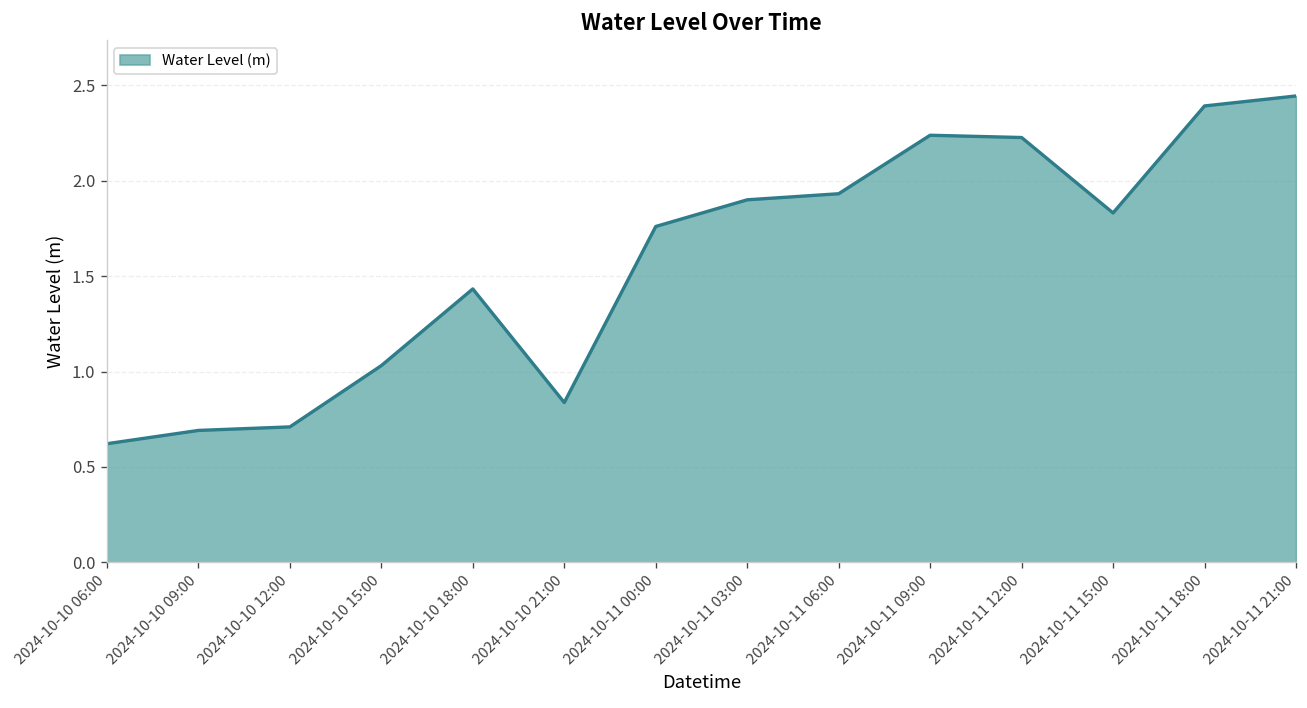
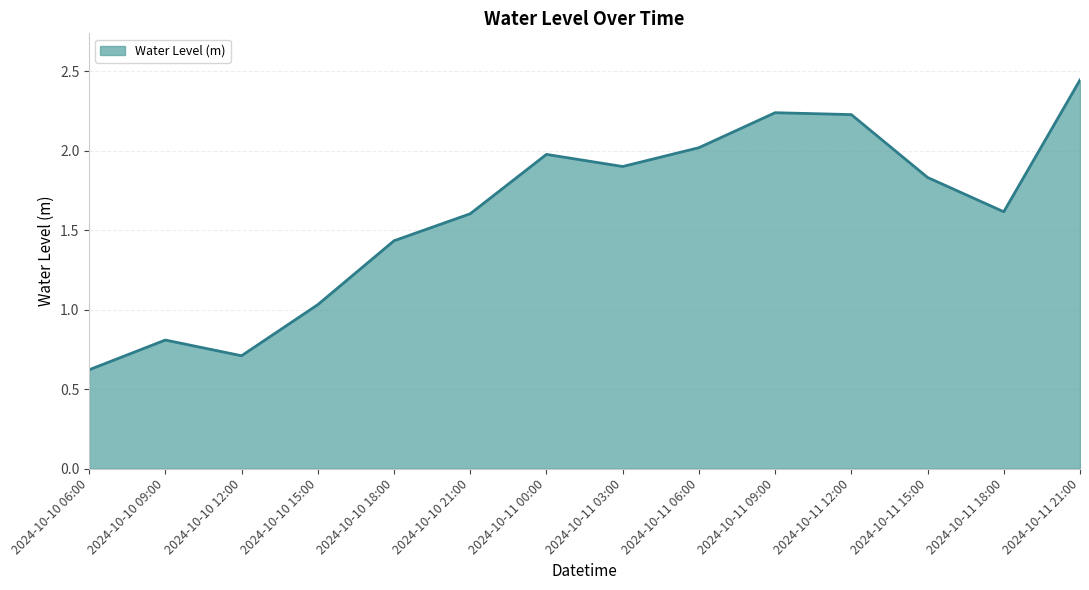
2024-10-10 09:00: 0.69 -> 0.81
2024-10-10 21:00: 0.84 -> 1.60
2024-10-11 00:00: 1.76 -> 1.98
2024-10-11 06:00: 1.93 -> 2.02
2024-10-11 18:00: 2.39 -> 1.62
